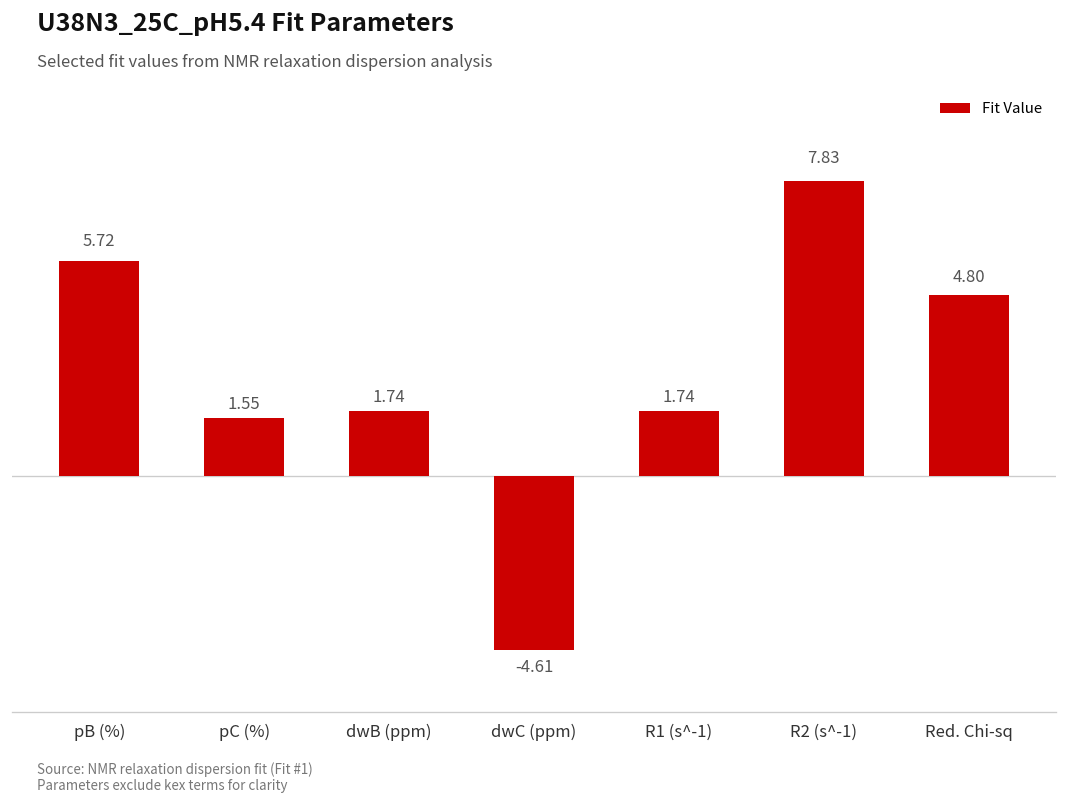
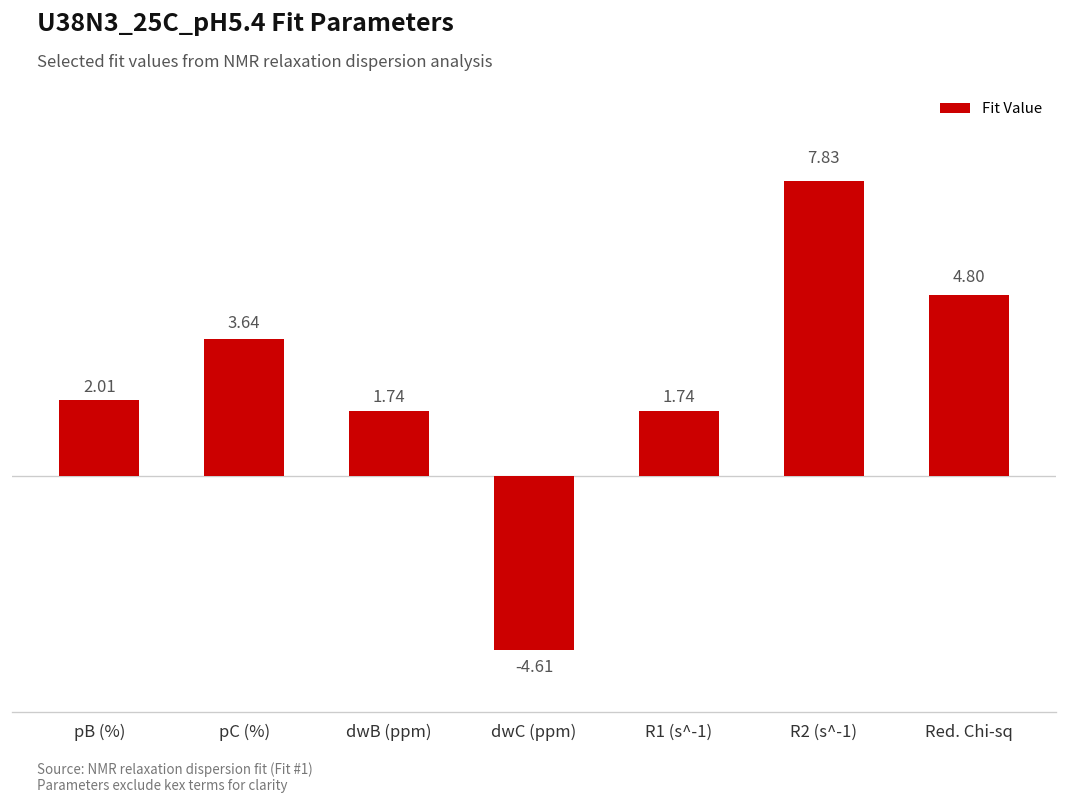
pB (%): 5.72 -> 2.01
pC (%): 1.55 -> 3.64
